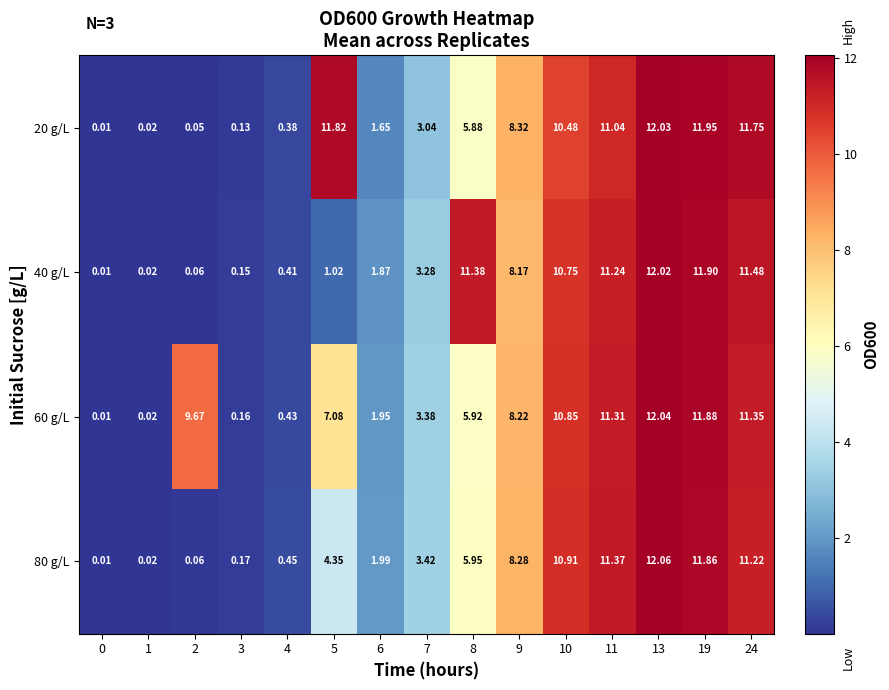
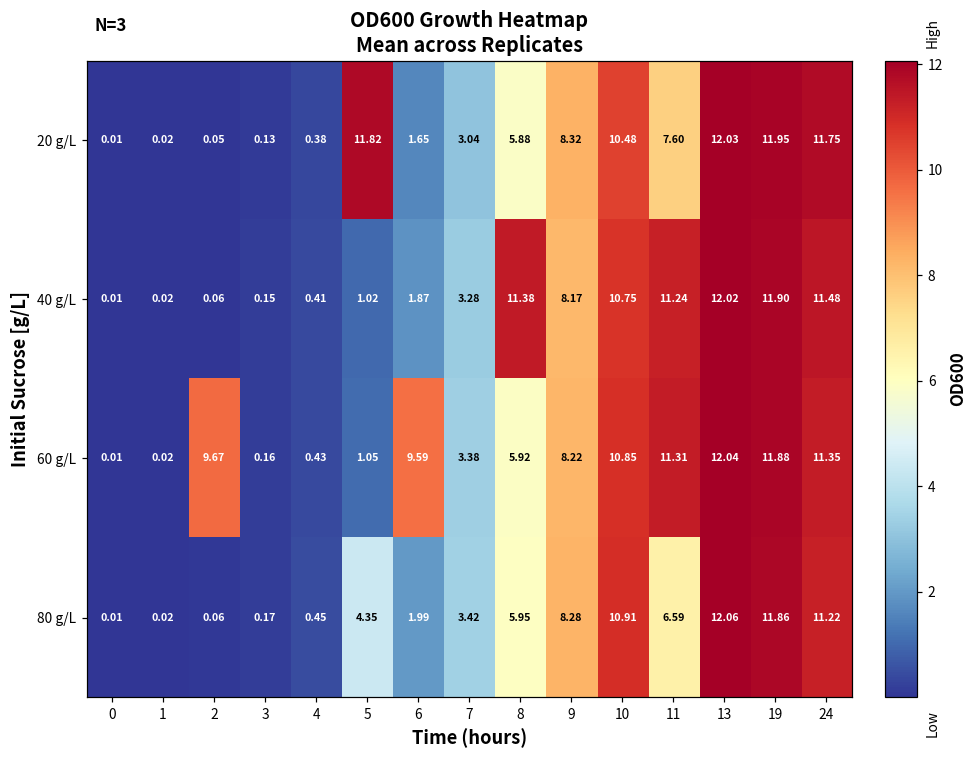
20 g/L, 11: 11.04 -> 7.60
60 g/L, 5: 7.08 -> 1.05
60 g/L, 6: 1.95 -> 9.59
80 g/L, 11: 11.37 -> 6.59
